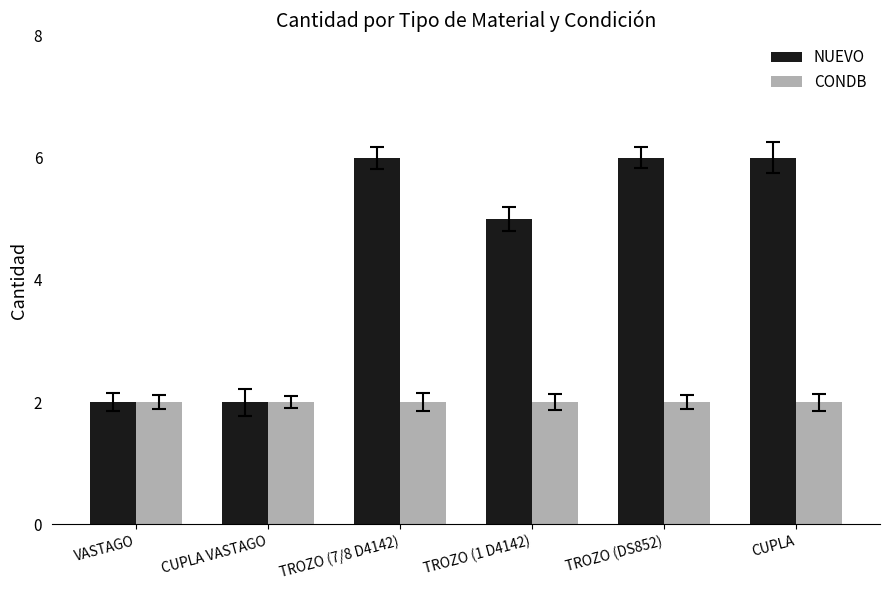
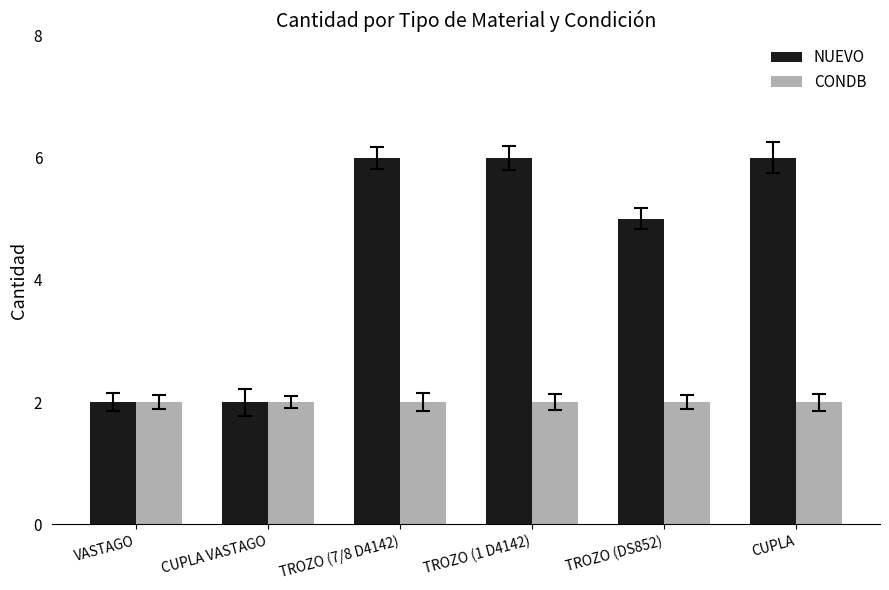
NUEVO, TROZO (1 D4142): 5 -> 6
NUEVO, TROZO (DS852): 6 -> 5
